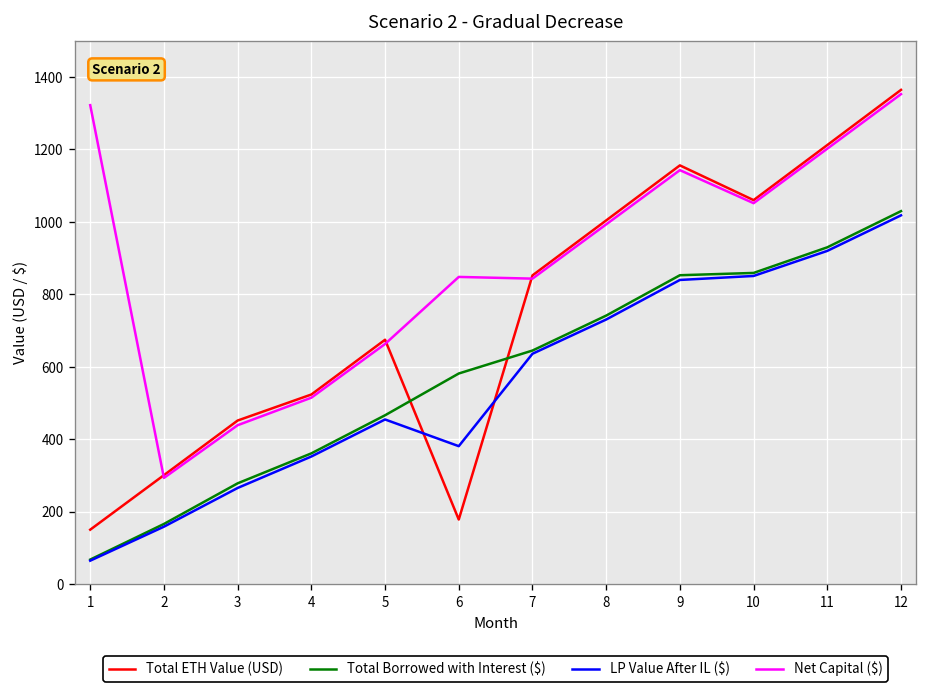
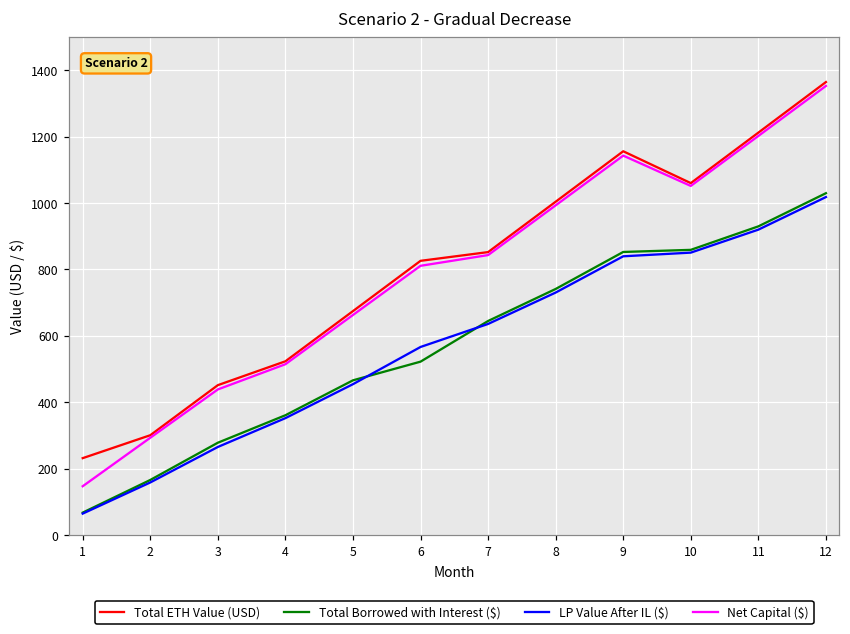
Total ETH Value (USD), 1: 150 -> 230
Net Capital ($), 1: 1320 -> 150
Total ETH Value (USD), 6: 180 -> 830
Total Borrowed with Interest ($), 6: 580 -> 520
LP Value After IL ($), 6: 380 -> 570
Net Capital ($), 6: 850 -> 810
